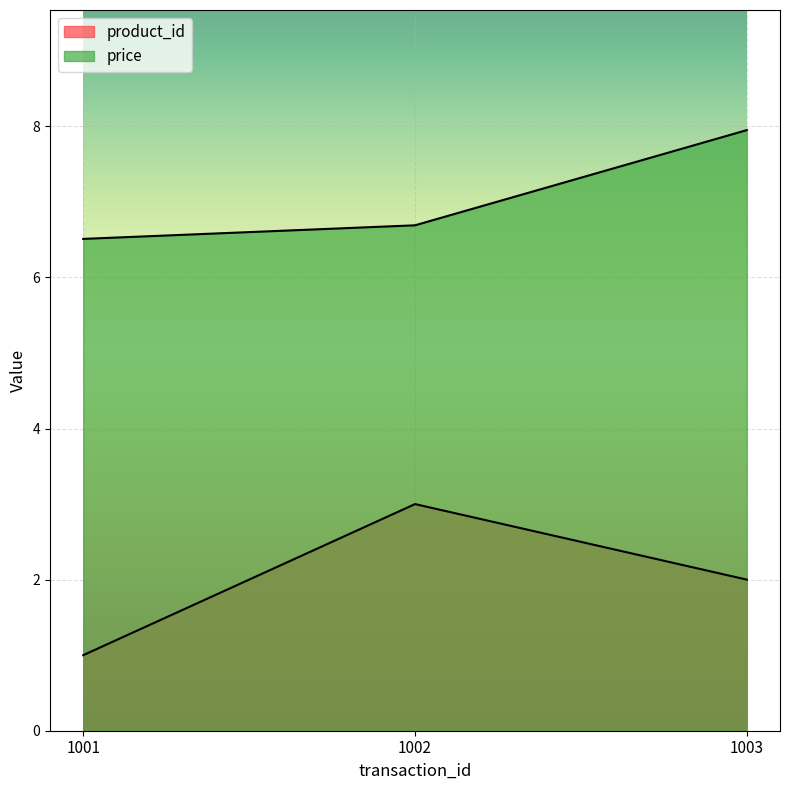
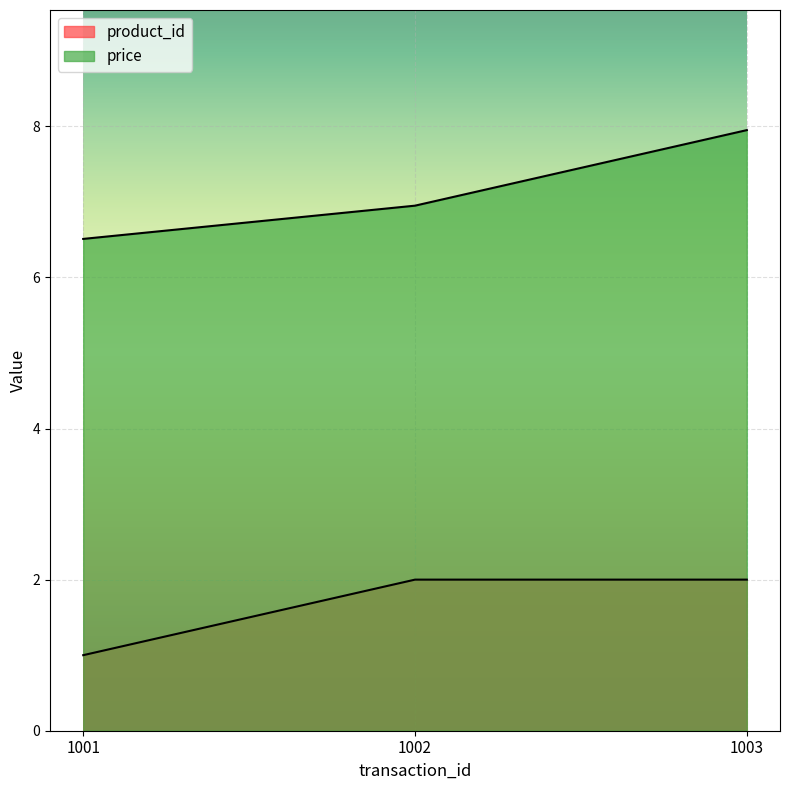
product_id, 1002: 3 -> 2
price, 1002: 6.7 -> 7.0
